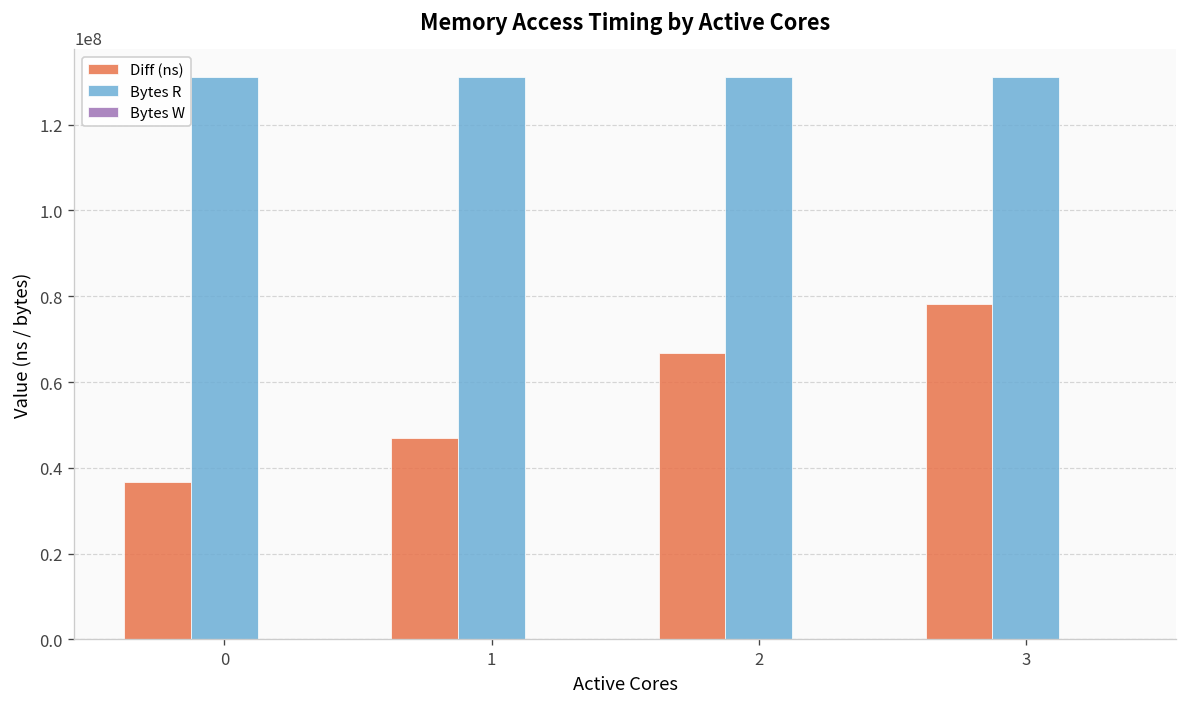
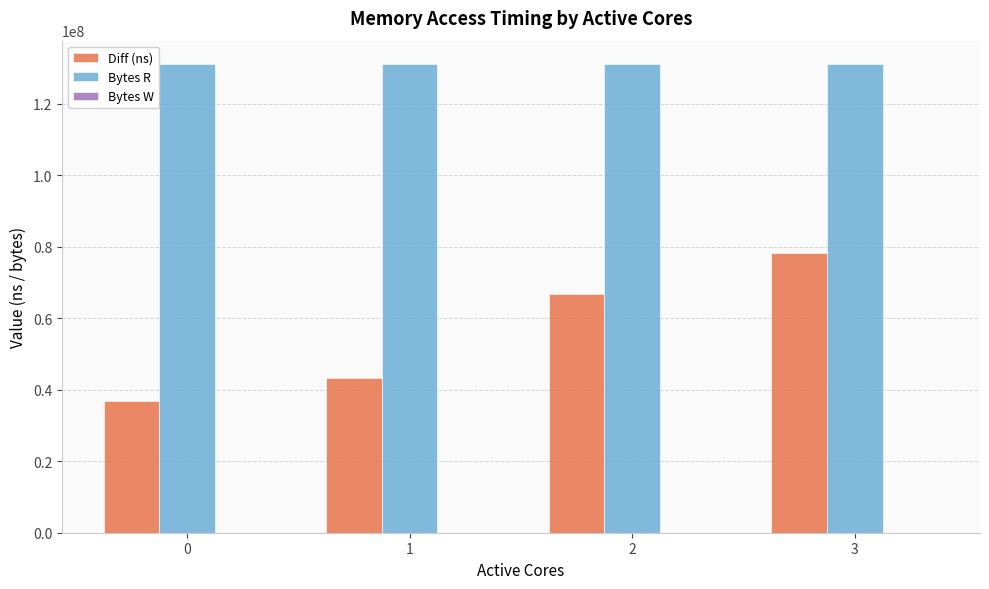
Diff (ns), 1: 47000000 -> 43000000
